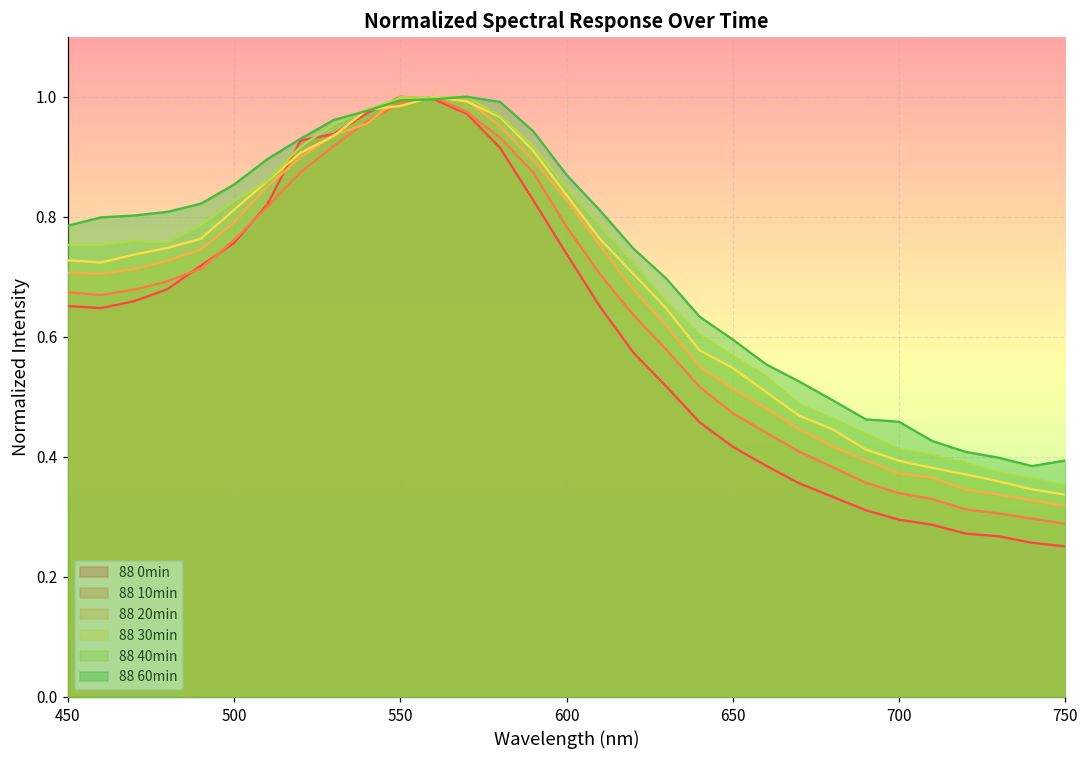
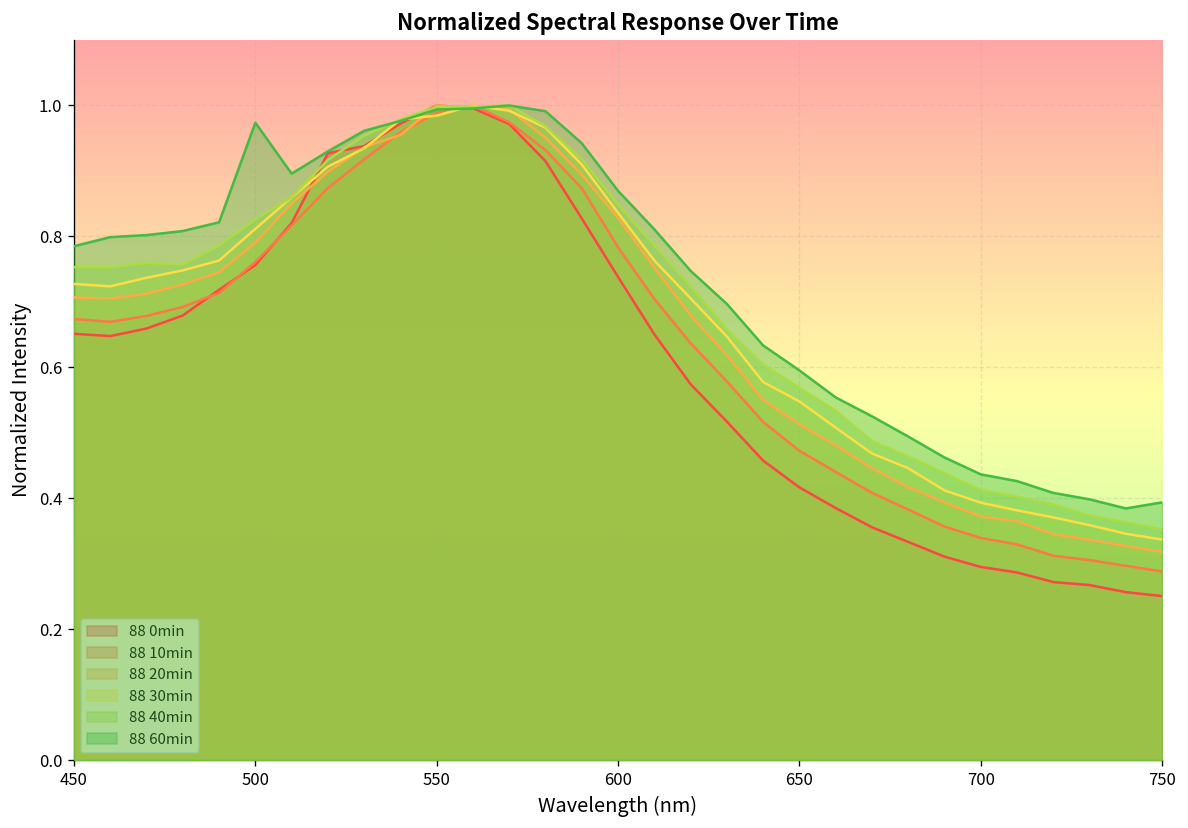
88 60min, 500: 0.85 -> 0.97
88 60min, 700: 0.46 -> 0.44
